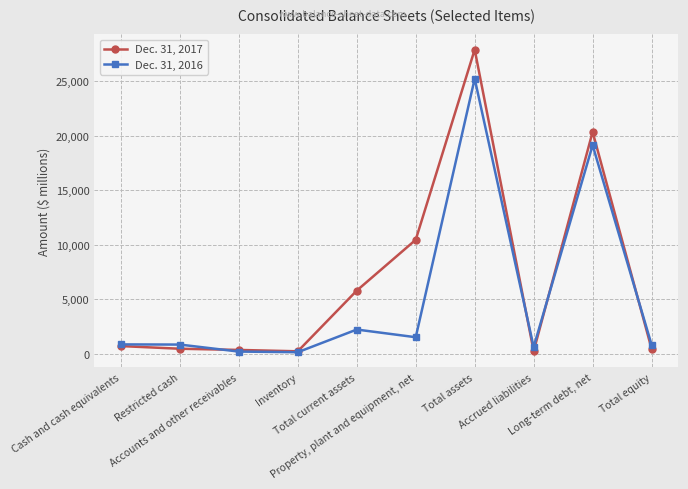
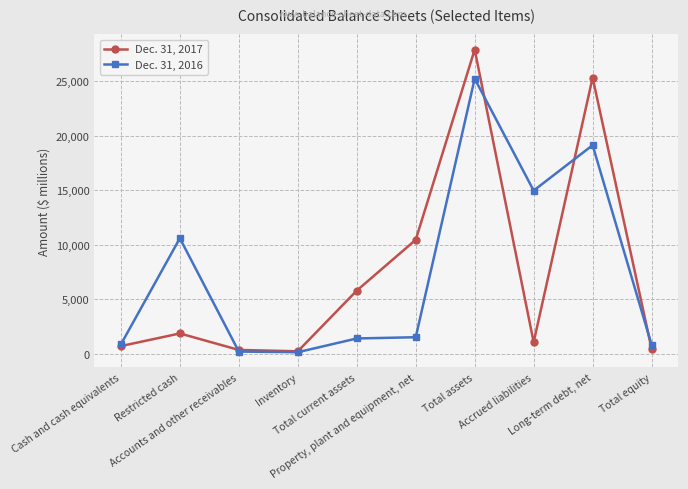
Dec. 31, 2017, Restricted cash: 500 -> 1,900
Dec. 31, 2016, Restricted cash: 900 -> 10,600
Dec. 31, 2016, Total current assets: 2,200 -> 1,400
Dec. 31, 2017, Accrued liabilities: 300 -> 1,100
Dec. 31, 2016, Accrued liabilities: 600 -> 15,000
Dec. 31, 2017, Long-term debt, net: 20,400 -> 25,300
